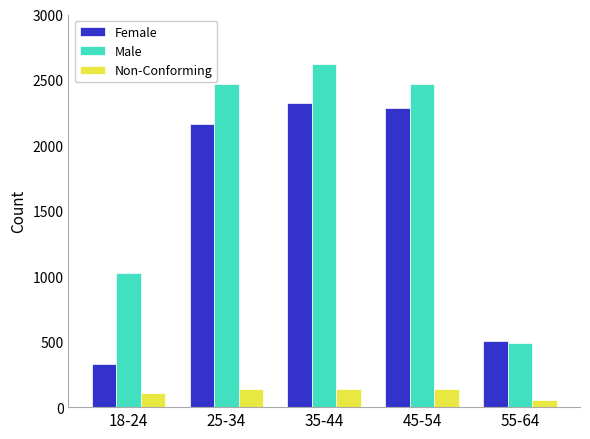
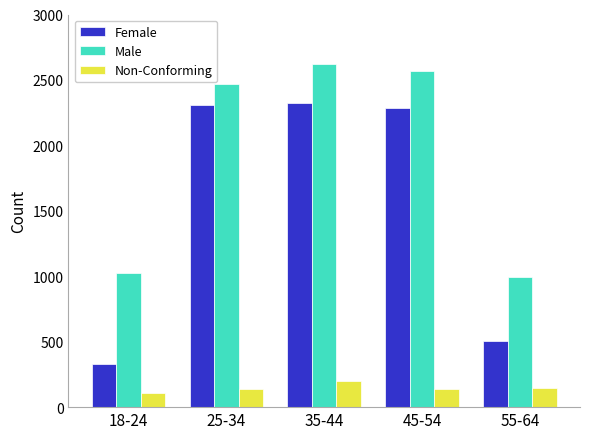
Female, 25-34: 2160 -> 2310
Non-Conforming, 35-44: 140 -> 200
Male, 45-54: 2470 -> 2570
Male, 55-64: 490 -> 1000
Non-Conforming, 55-64: 50 -> 140
